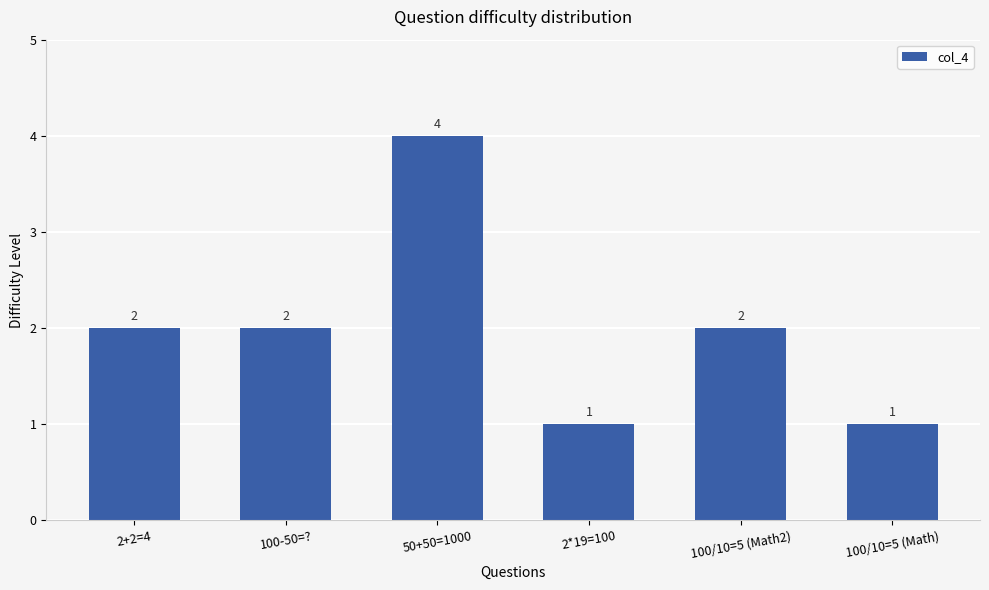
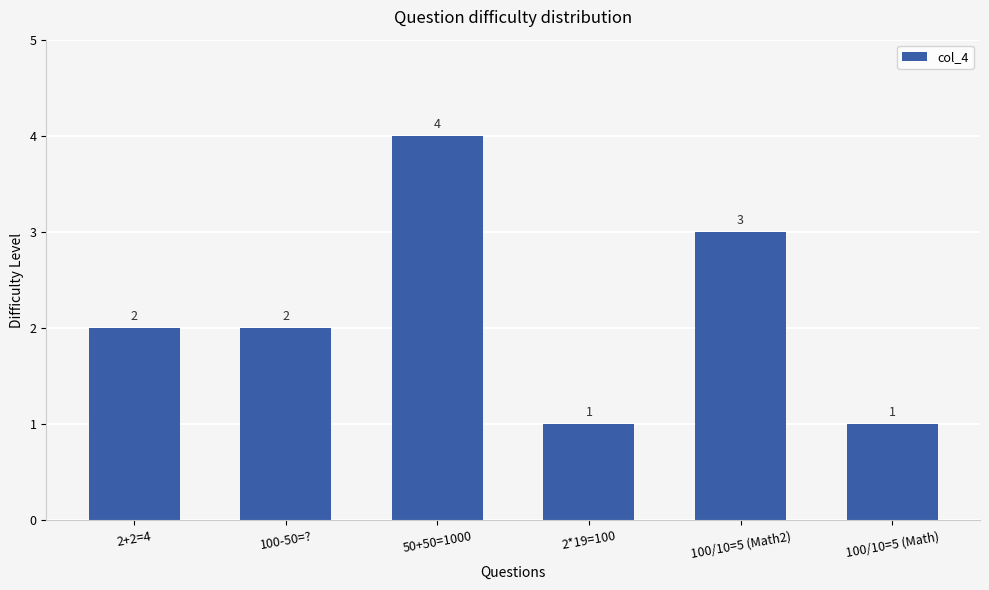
100/10=5 (Math2): 2 -> 3
